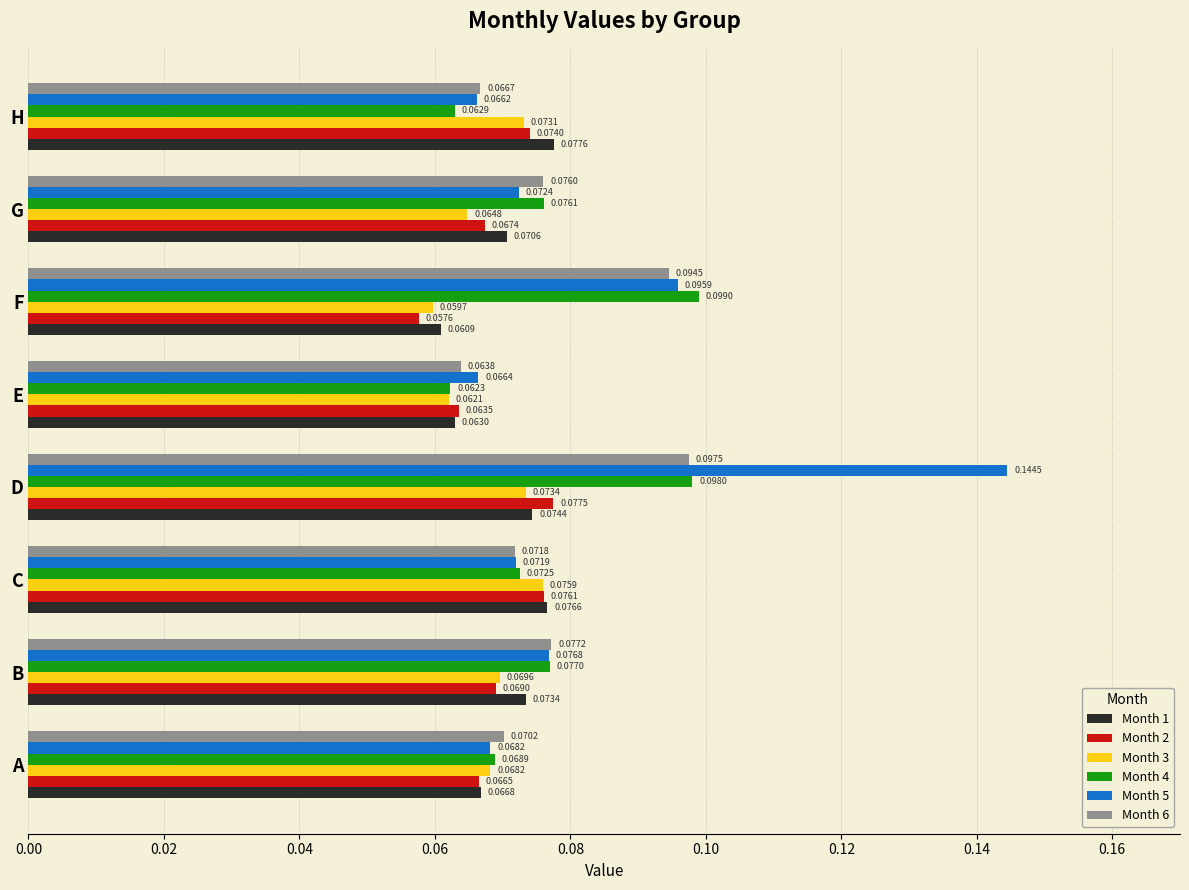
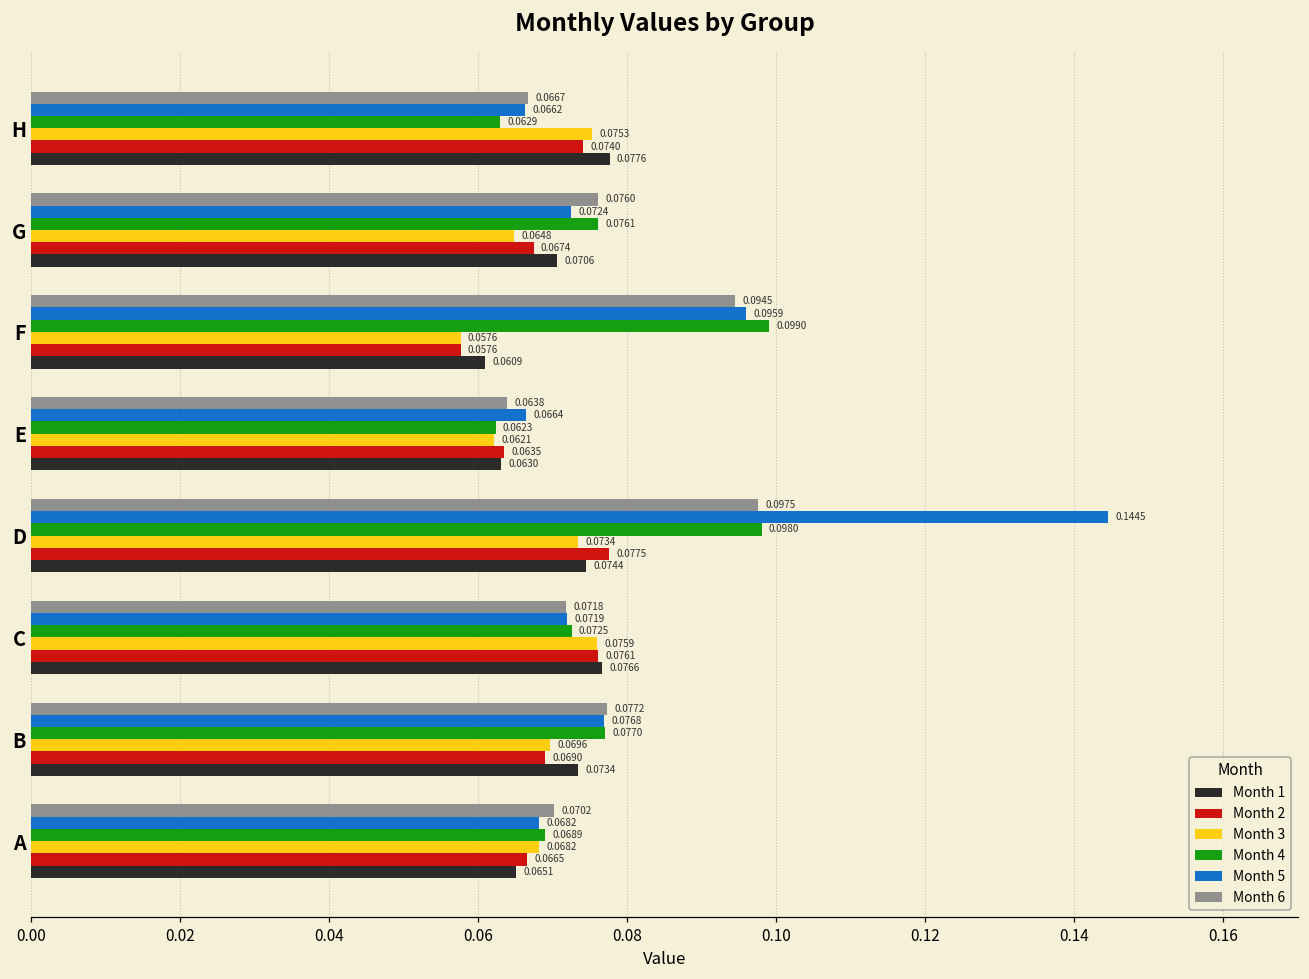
Month 3, H: 0.0731 -> 0.0753
Month 3, F: 0.0597 -> 0.0576
Month 1, A: 0.0668 -> 0.0651
